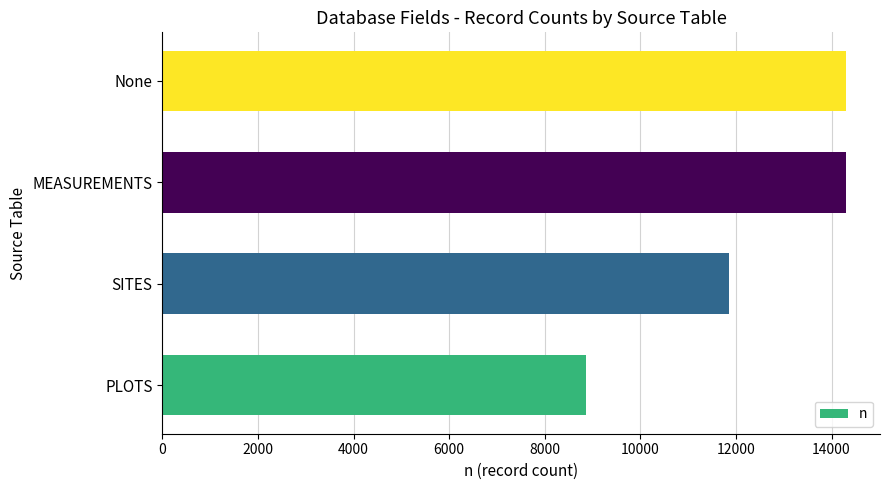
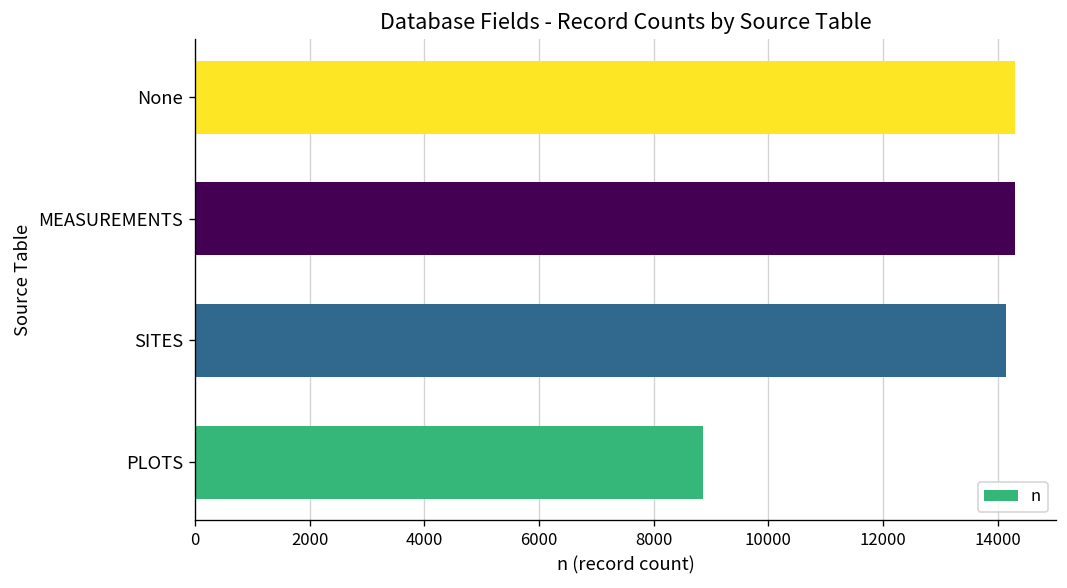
SITES: 11900 -> 14100
